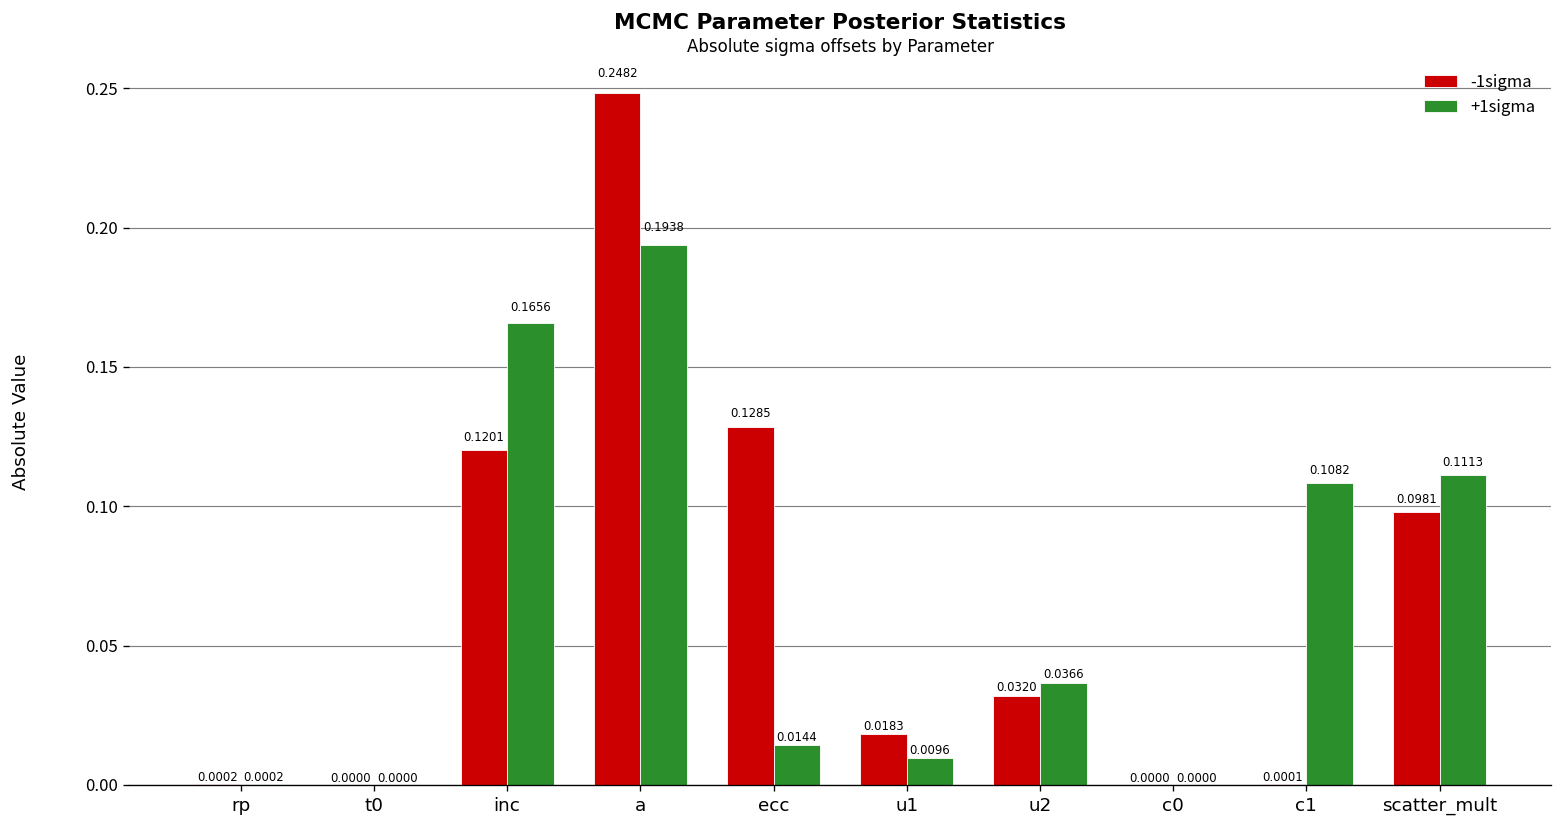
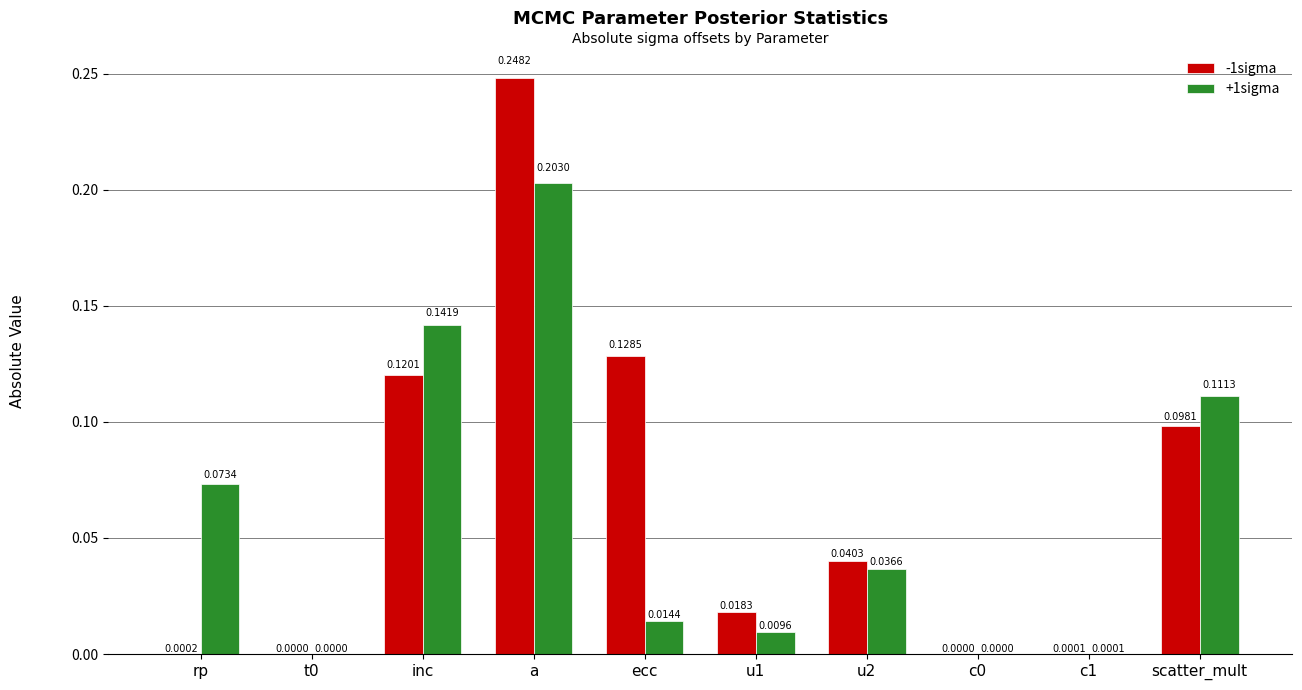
+1sigma, rp: 0.0002 -> 0.0734
+1sigma, inc: 0.1656 -> 0.1419
+1sigma, a: 0.1938 -> 0.2030
-1sigma, u2: 0.0320 -> 0.0403
+1sigma, c1: 0.1082 -> 0.0001
